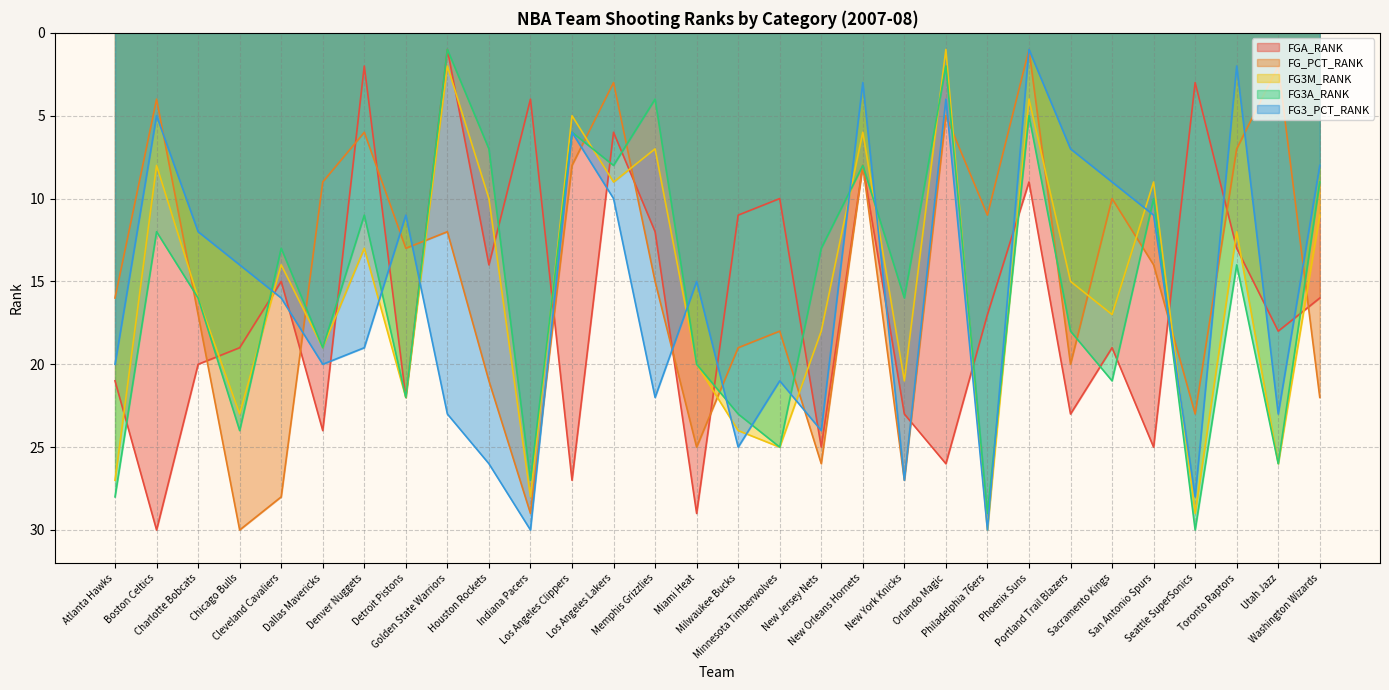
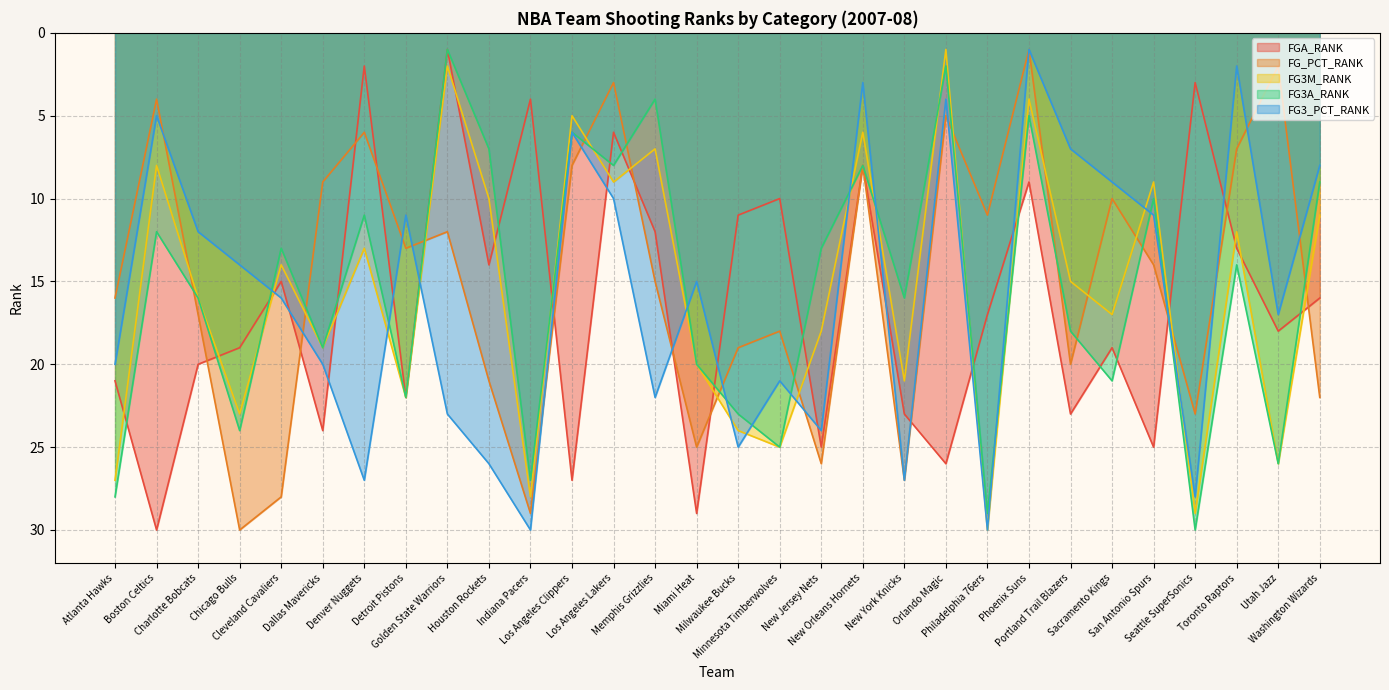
FG3_PCT_RANK, Denver Nuggets: 19 -> 27
FG3_PCT_RANK, Utah Jazz: 23 -> 17
